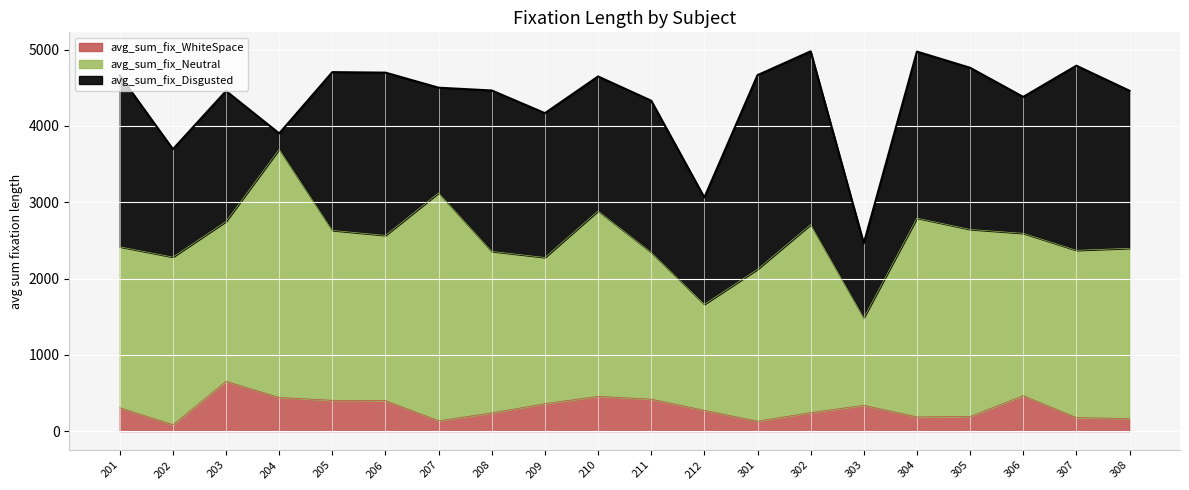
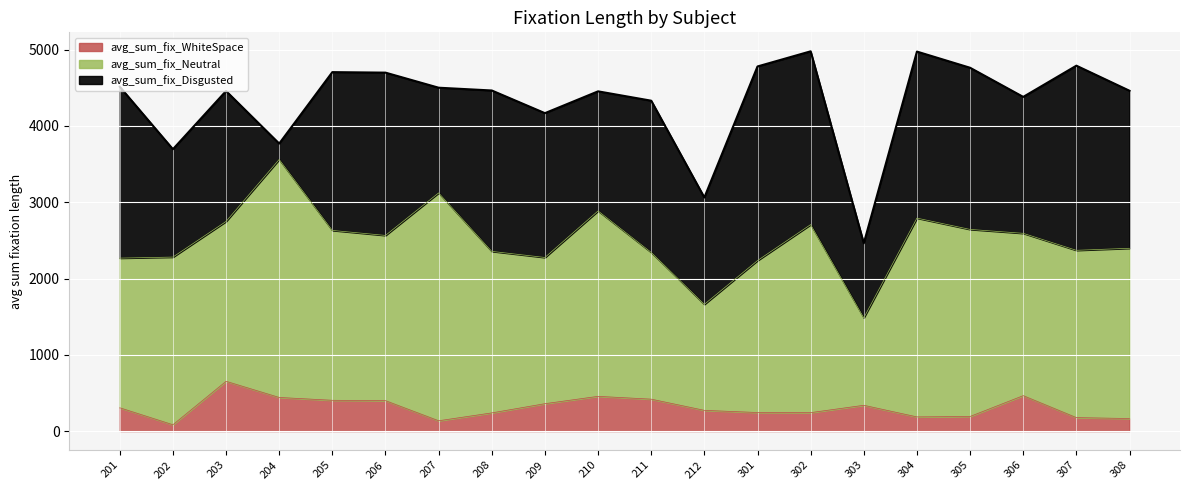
avg_sum_fix_Neutral, 201: 2100 -> 2000
avg_sum_fix_Neutral, 204: 3300 -> 3100
avg_sum_fix_Disgusted, 210: 1800 -> 1600
avg_sum_fix_WhiteSpace, 301: 100 -> 200
